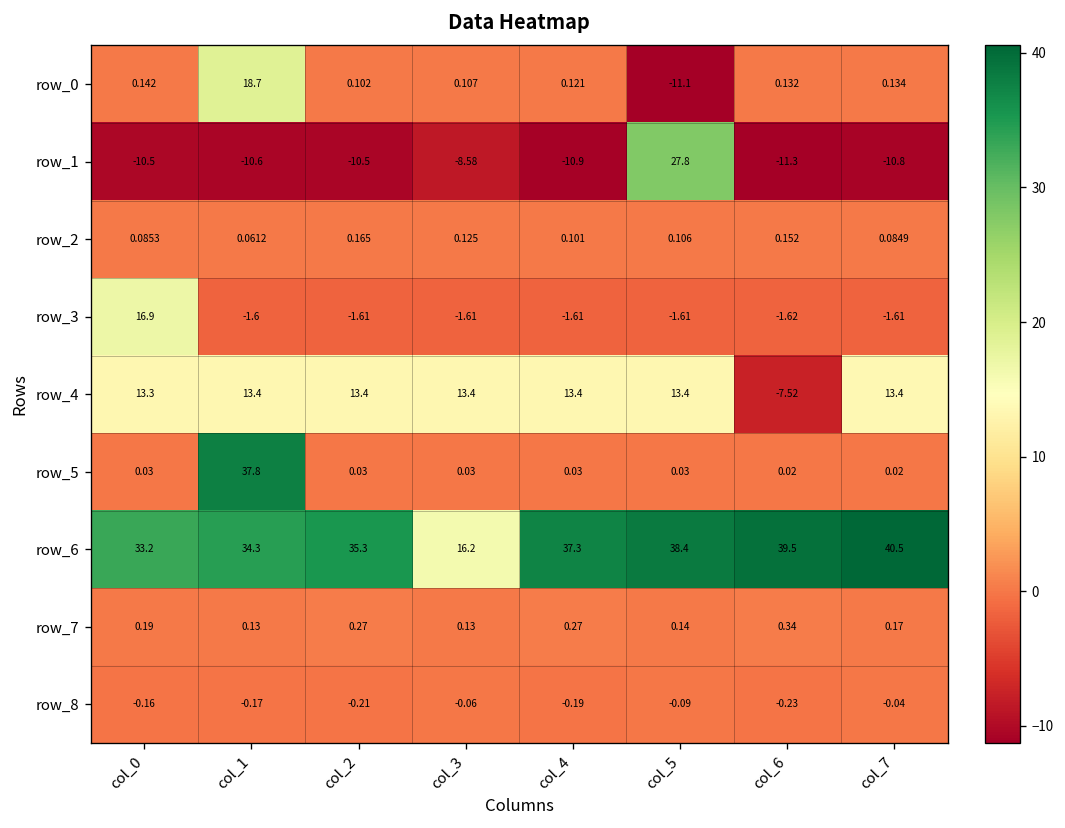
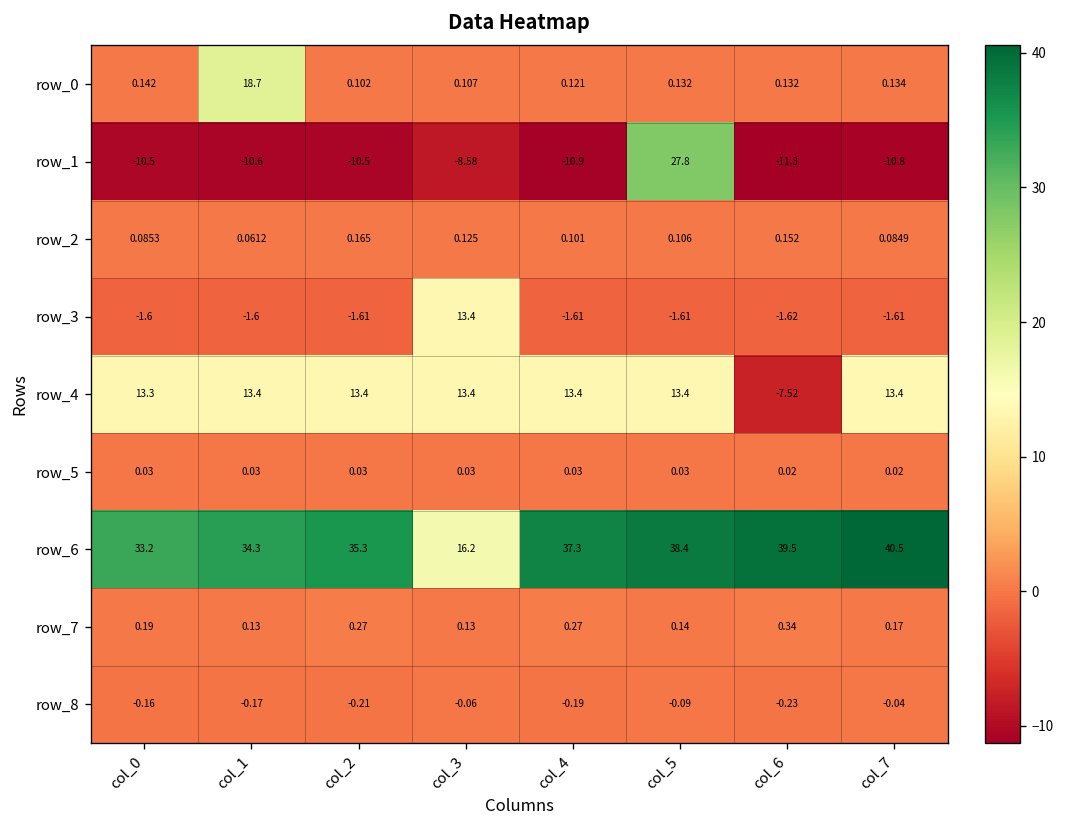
row_0, col_5: -11.1 -> 0.132
row_3, col_0: 16.9 -> -1.6
row_3, col_3: -1.61 -> 13.4
row_5, col_1: 37.8 -> 0.03
